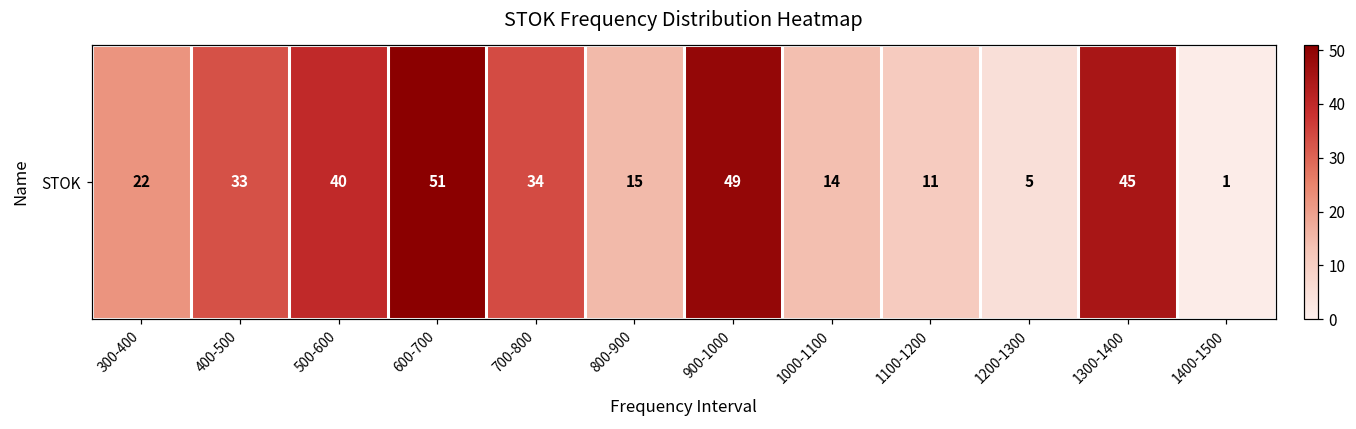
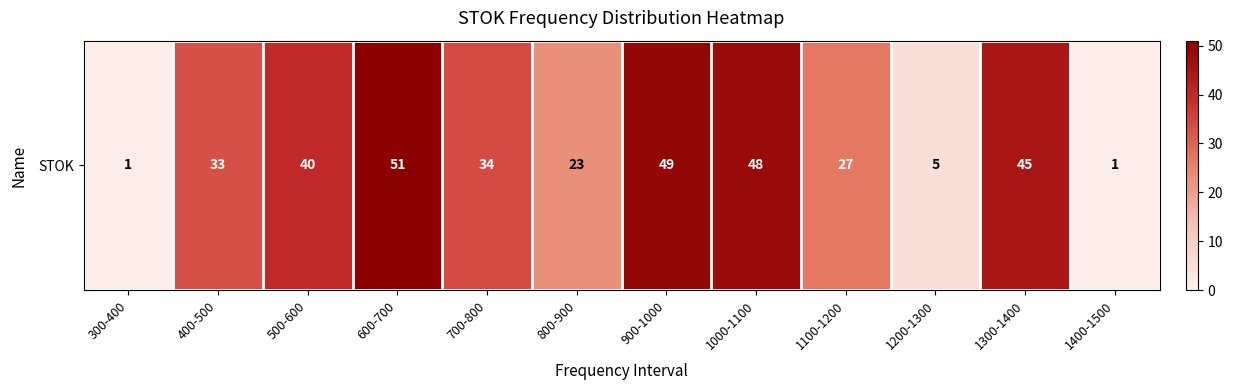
STOK, 300-400: 22 -> 1
STOK, 800-900: 15 -> 23
STOK, 1000-1100: 14 -> 48
STOK, 1100-1200: 11 -> 27
